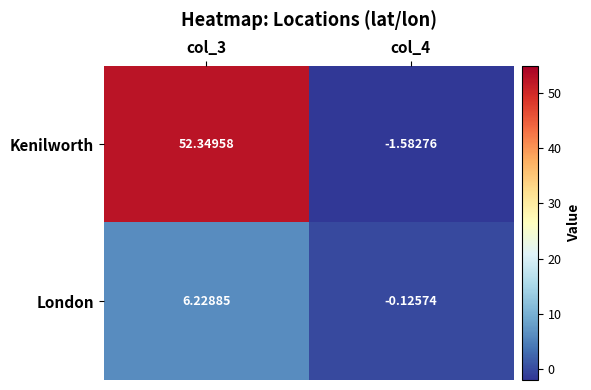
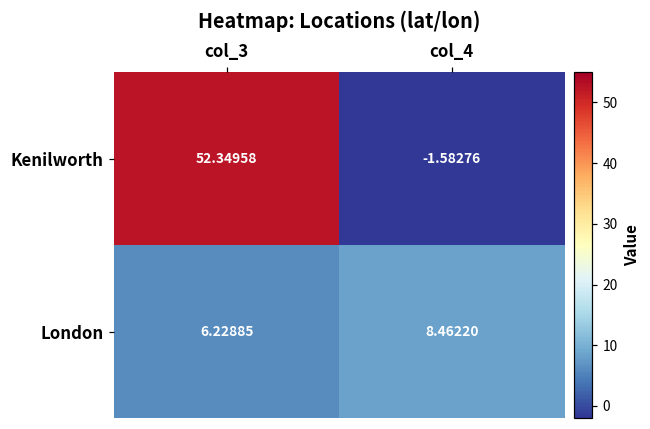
London, col_4: -0.12574 -> 8.46220
